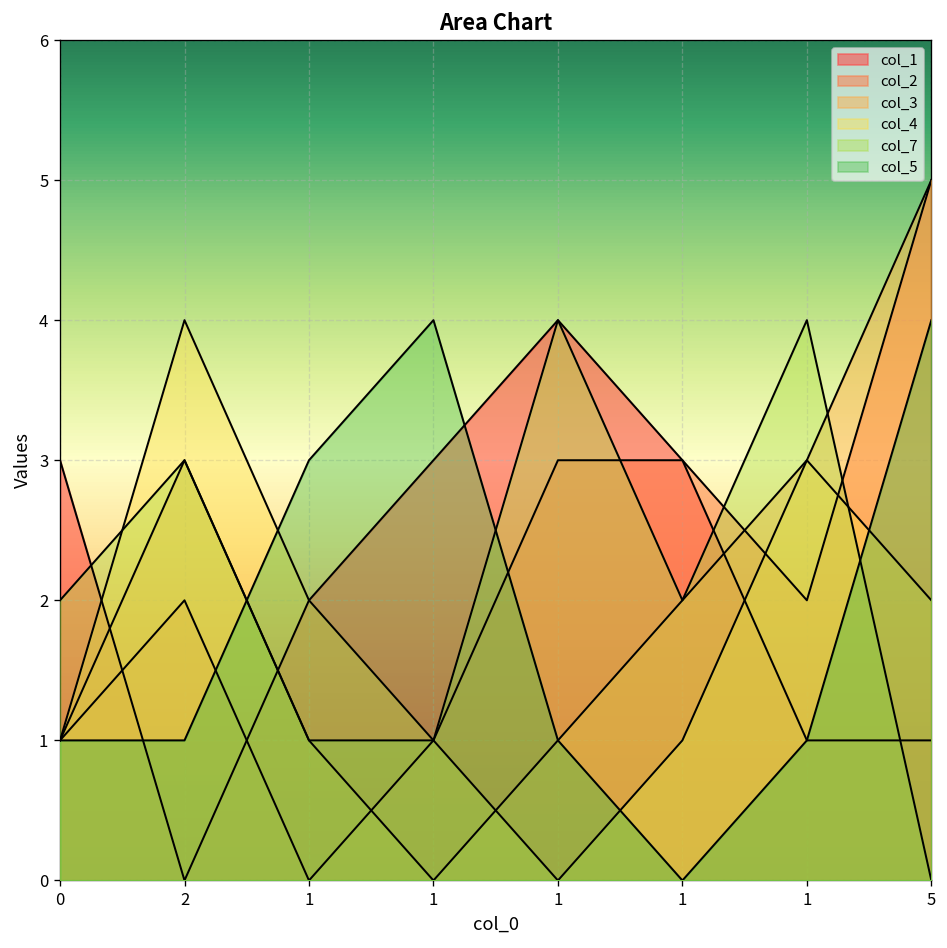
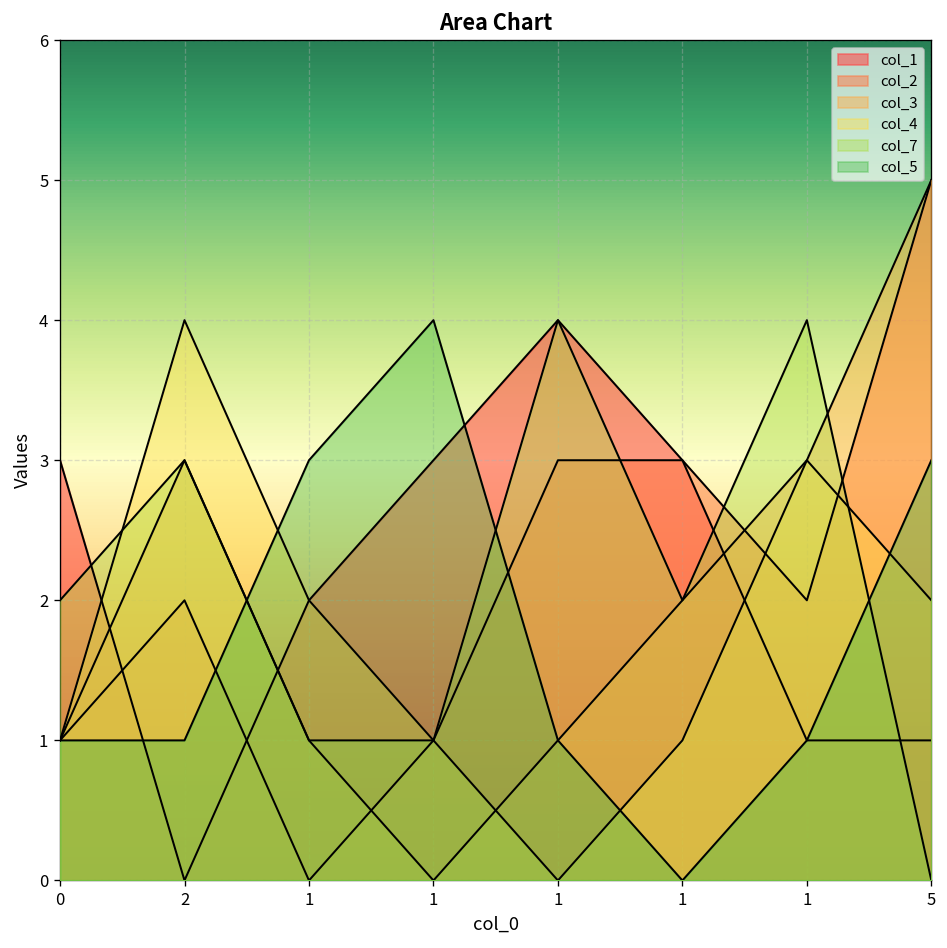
col_5, 5: 4 -> 3
